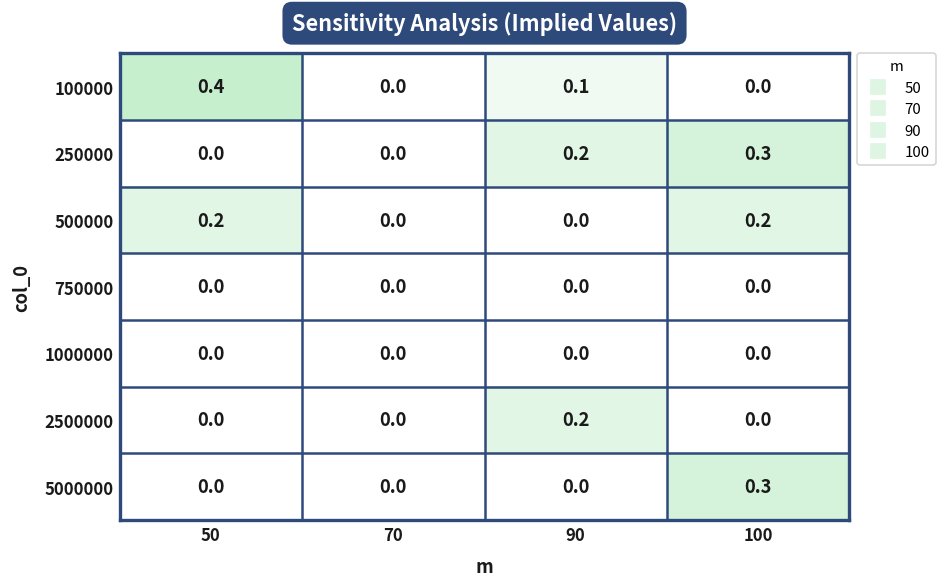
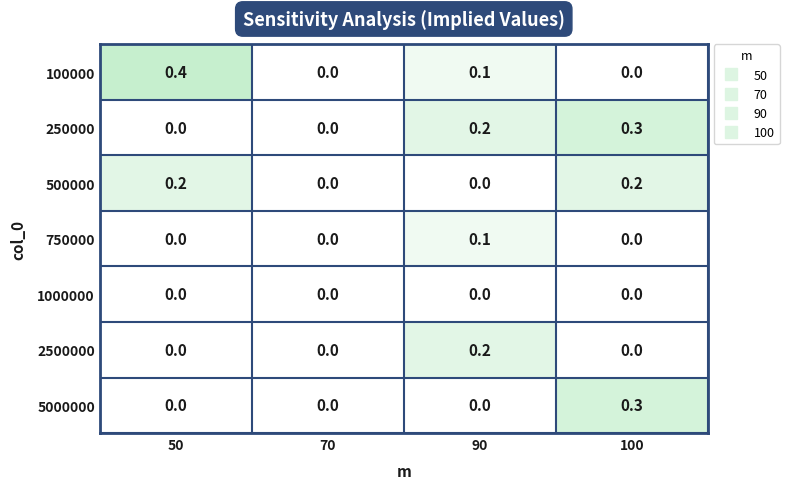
750000, 90: 0.0 -> 0.1
